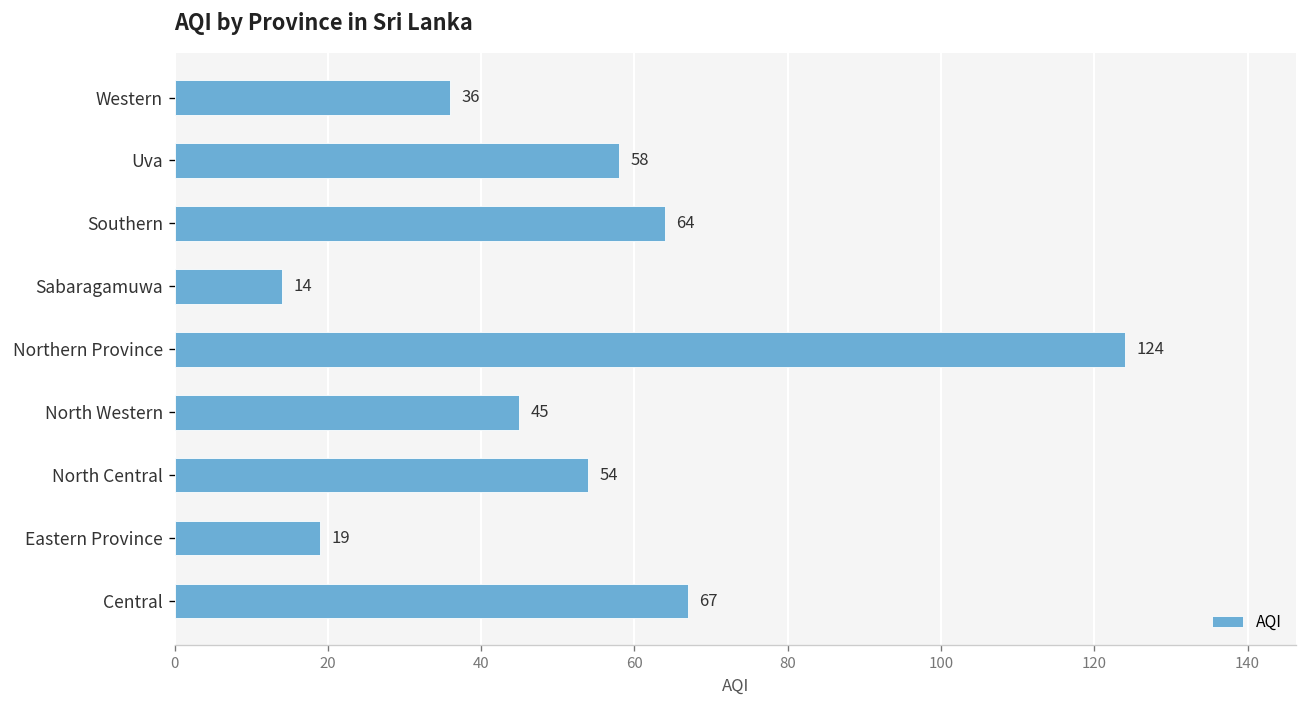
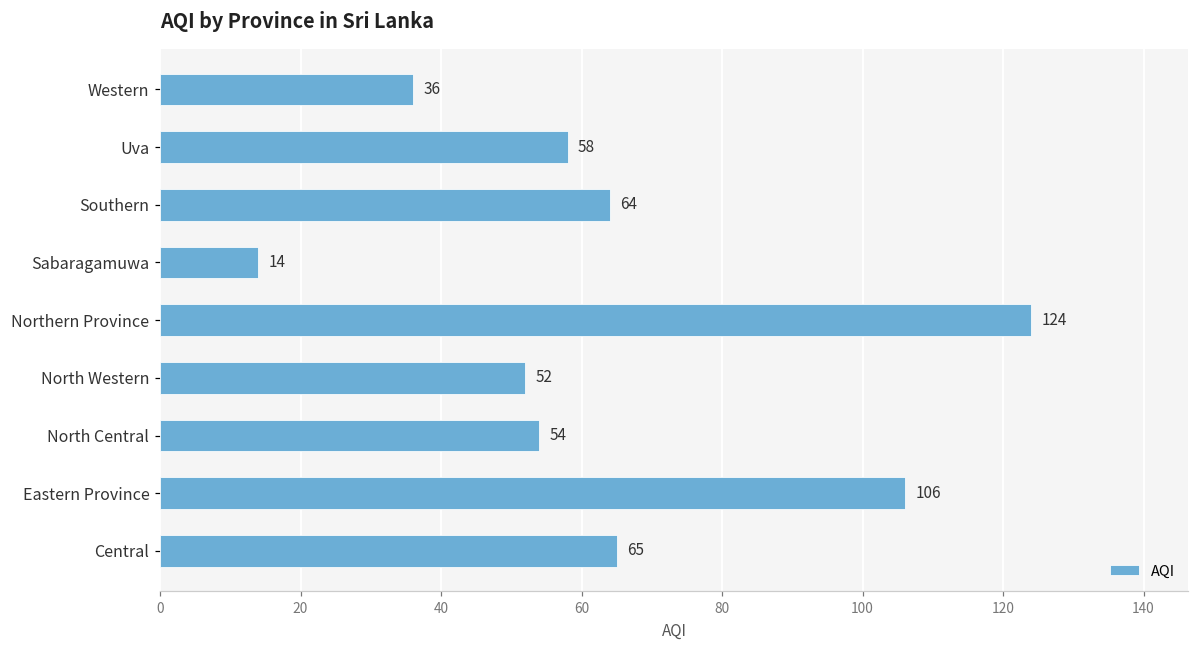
North Western: 45 -> 52
Eastern Province: 19 -> 106
Central: 67 -> 65
